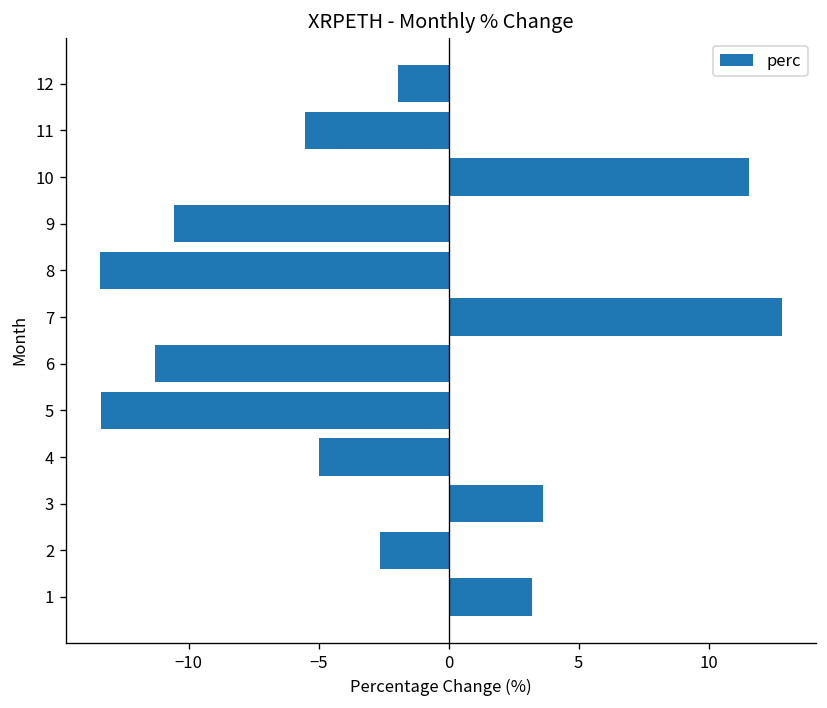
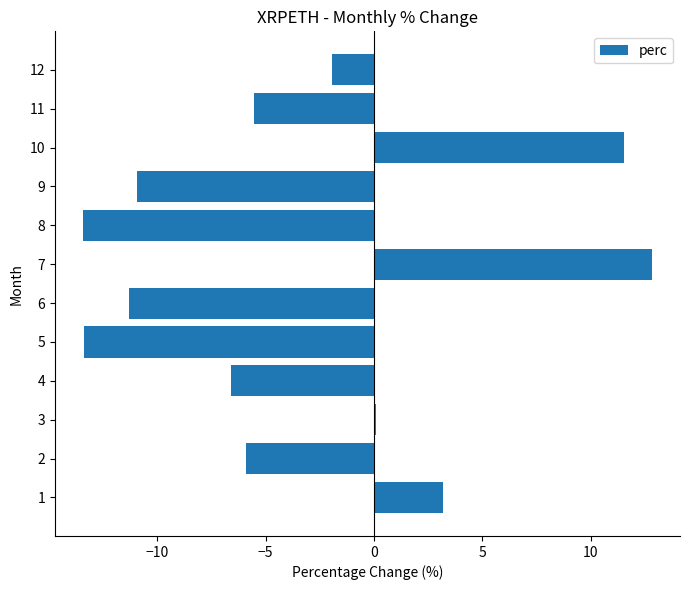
9: -10.6 -> -10.9
4: -5.0 -> -6.6
3: 3.6 -> 0.1
2: -2.6 -> -5.9
